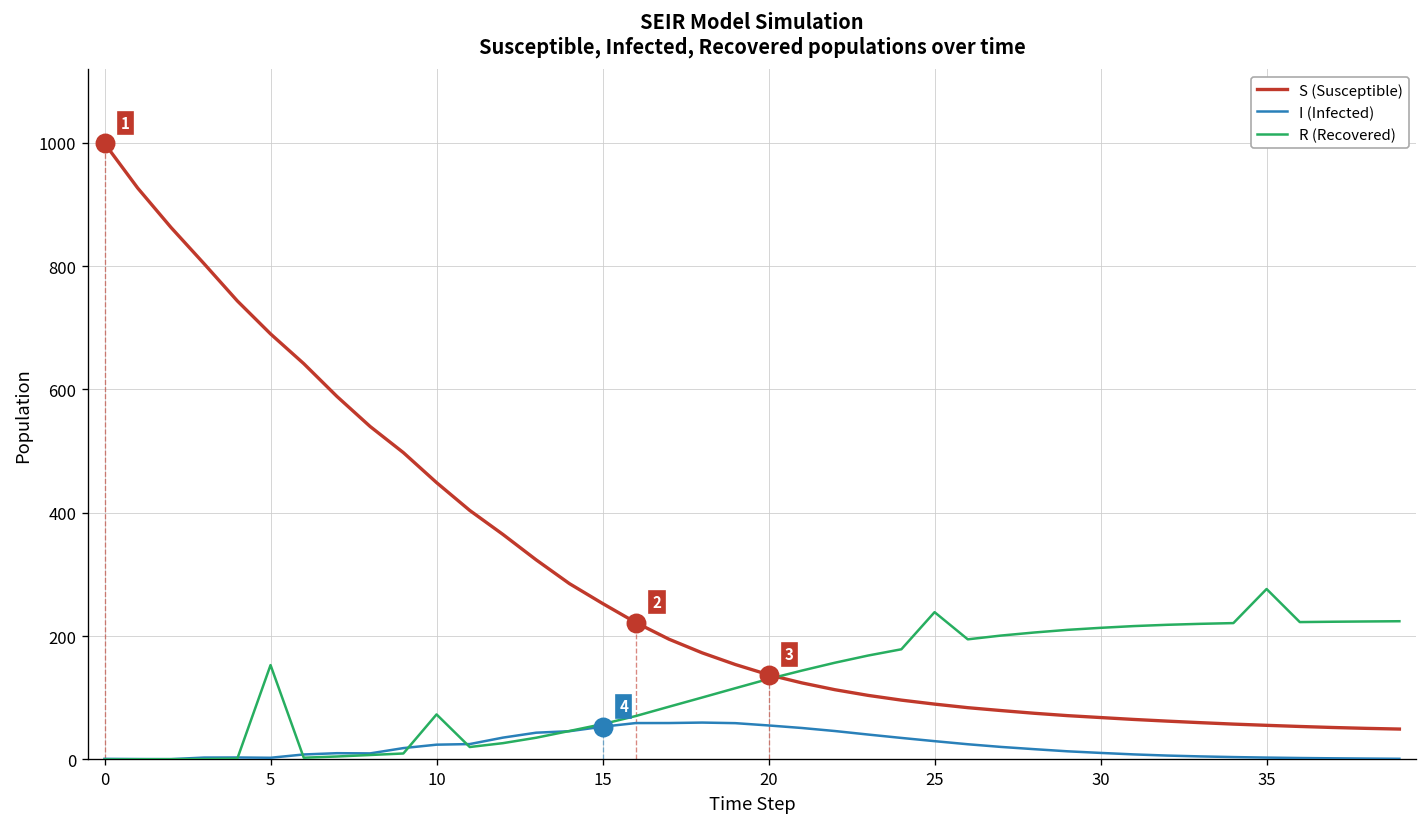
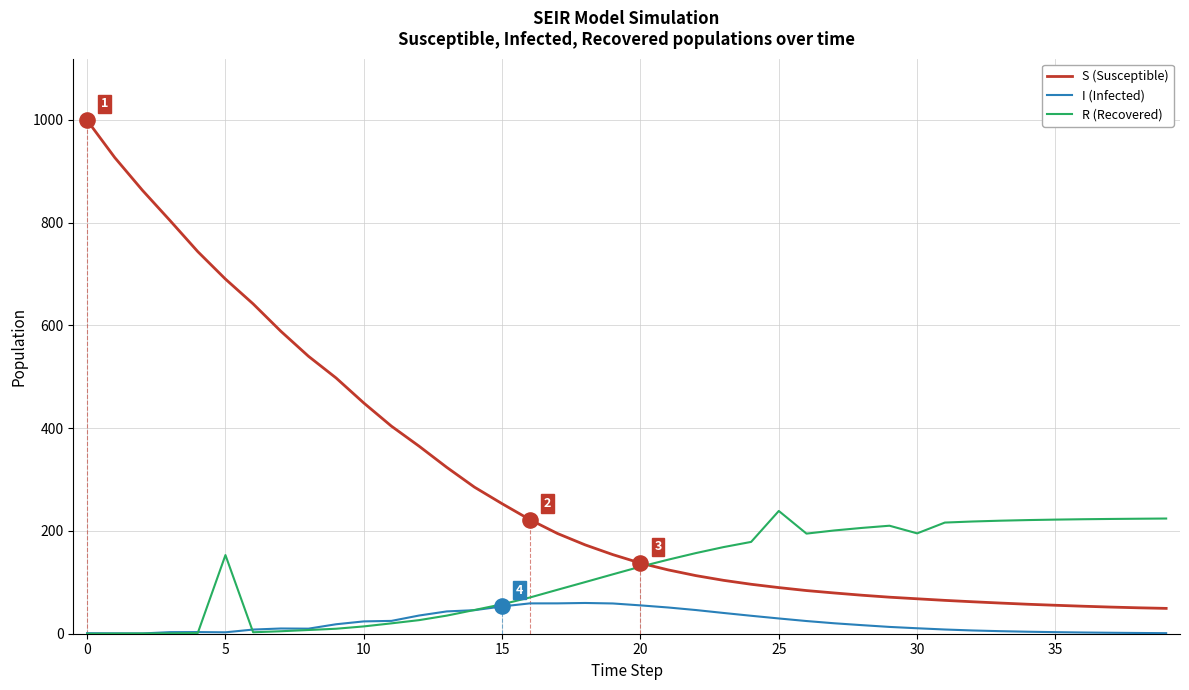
R (Recovered), 10: 70 -> 10
R (Recovered), 30: 210 -> 200
R (Recovered), 35: 280 -> 220
